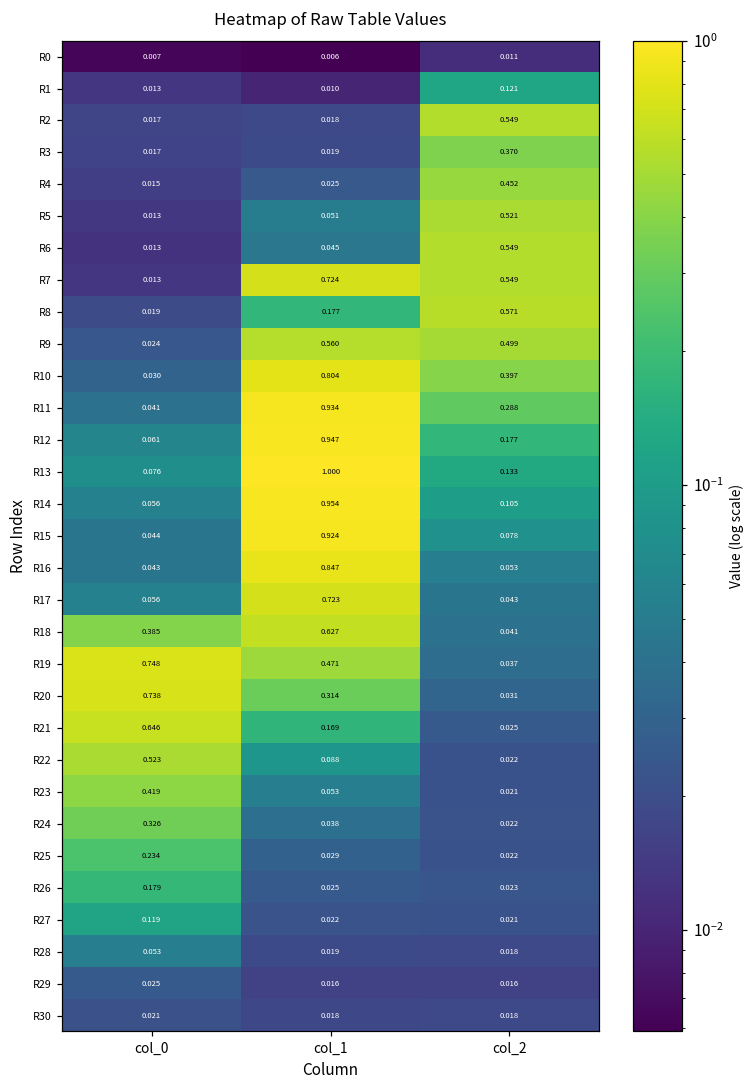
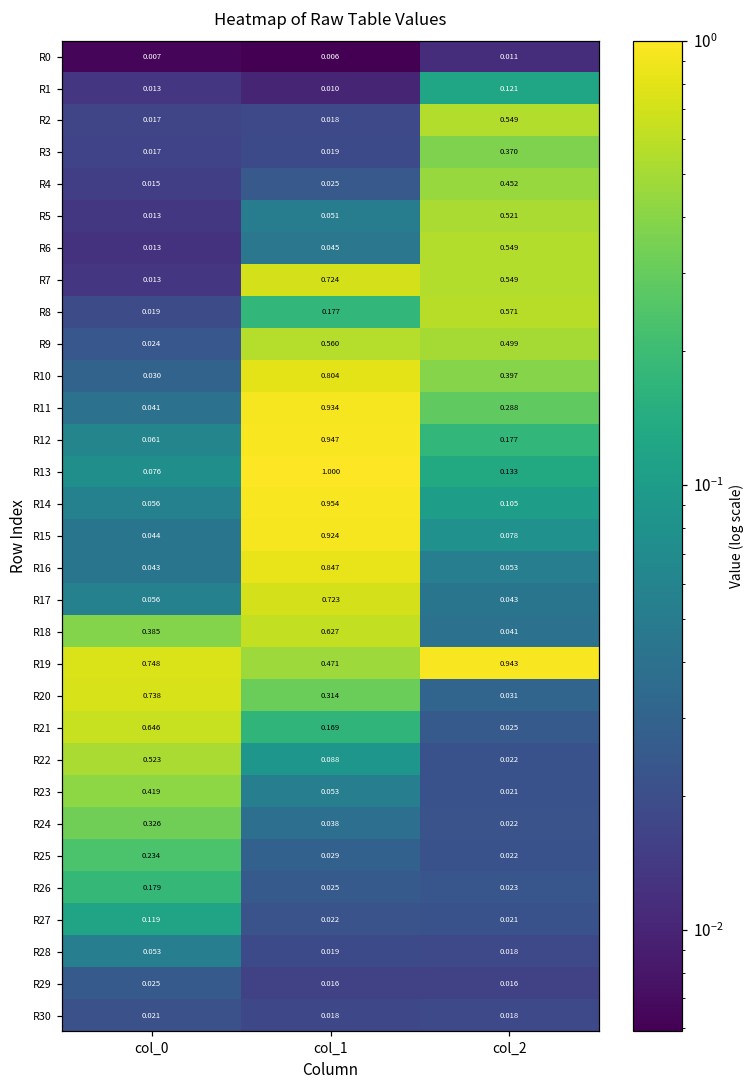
R19, col_2: 0.037 -> 0.943
